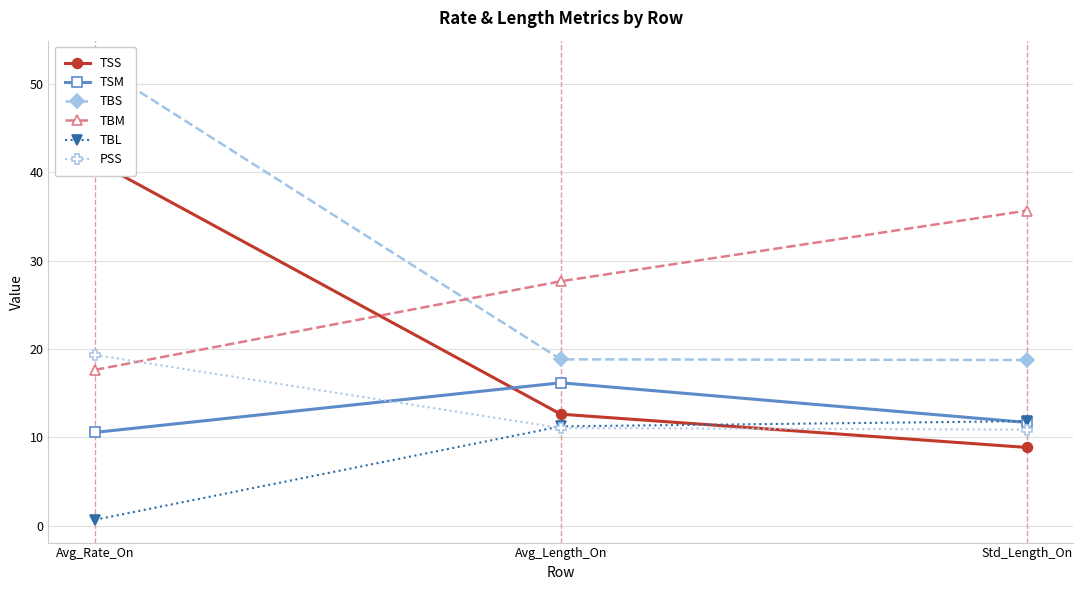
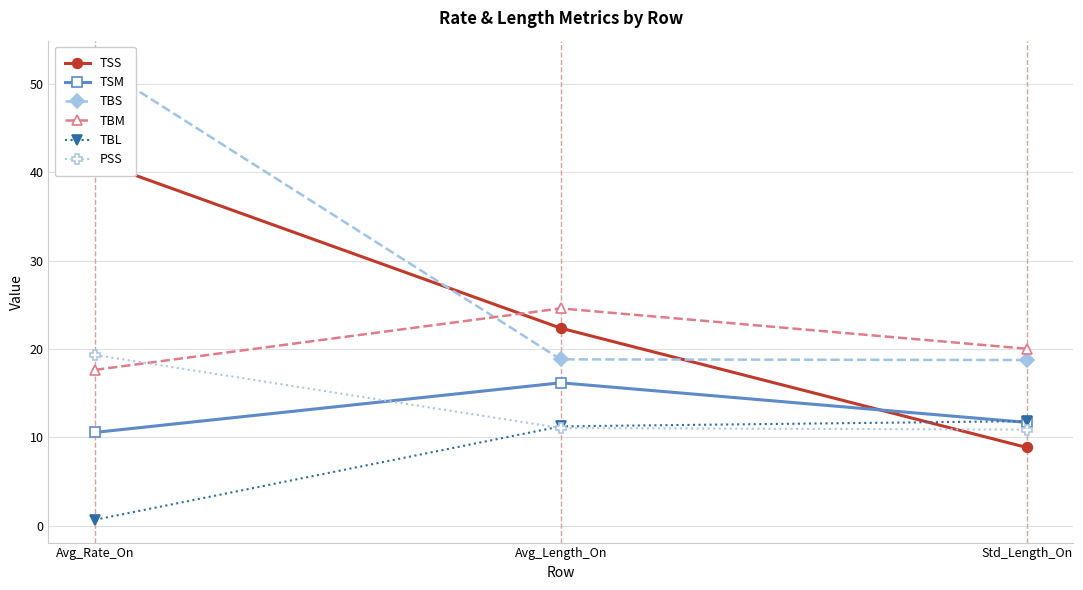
TSS, Avg_Length_On: 13 -> 22
TBM, Avg_Length_On: 28 -> 25
TBM, Std_Length_On: 36 -> 20
